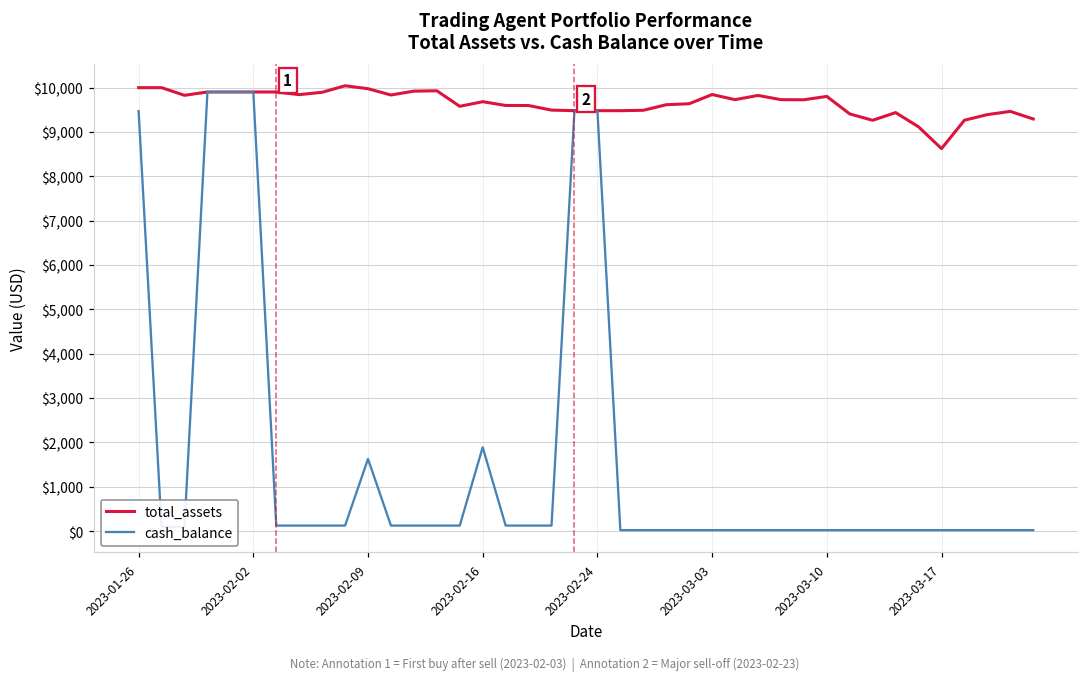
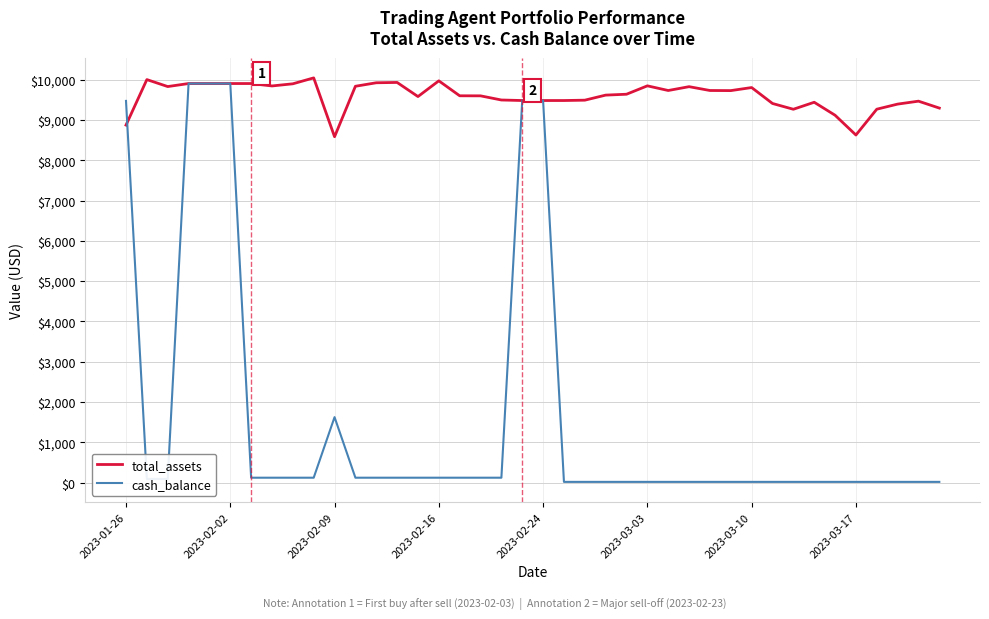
total_assets, 2023-01-26: $10,000 -> $8,900
total_assets, 2023-02-09: $10,000 -> $8,600
total_assets, 2023-02-16: $9,700 -> $10,000
cash_balance, 2023-02-16: $1,900 -> $100
